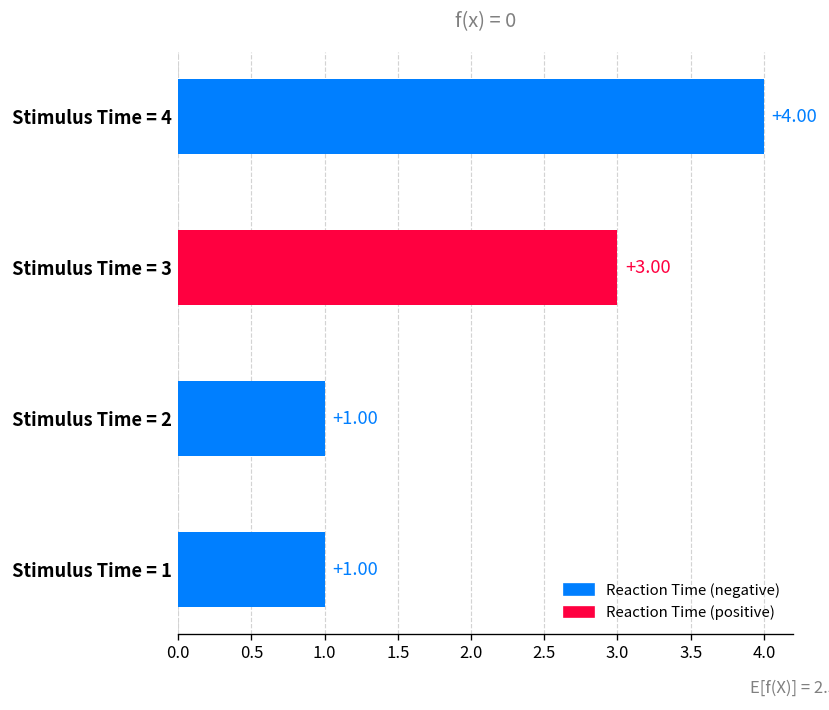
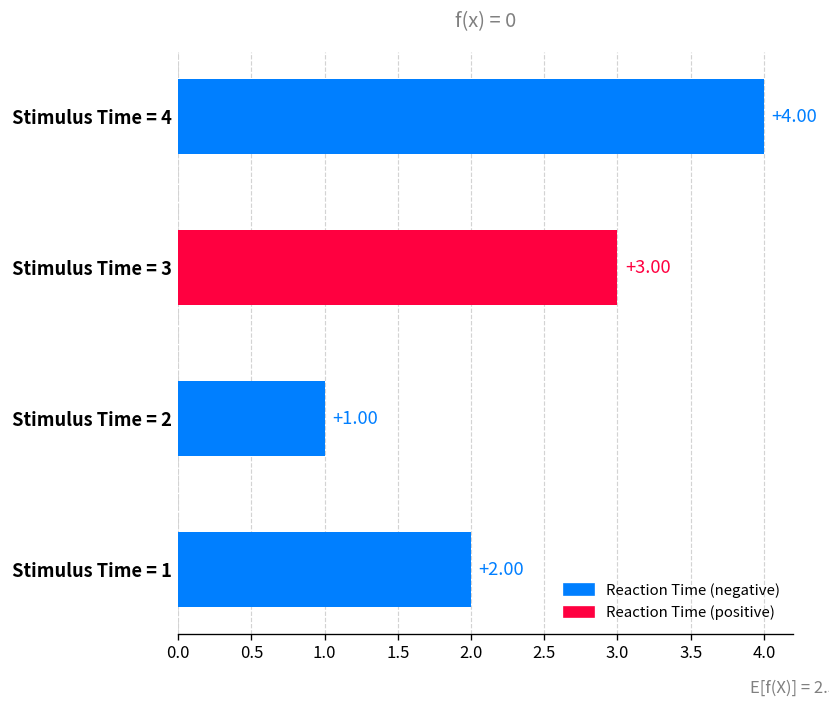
Stimulus Time = 1: +1.00 -> +2.00
